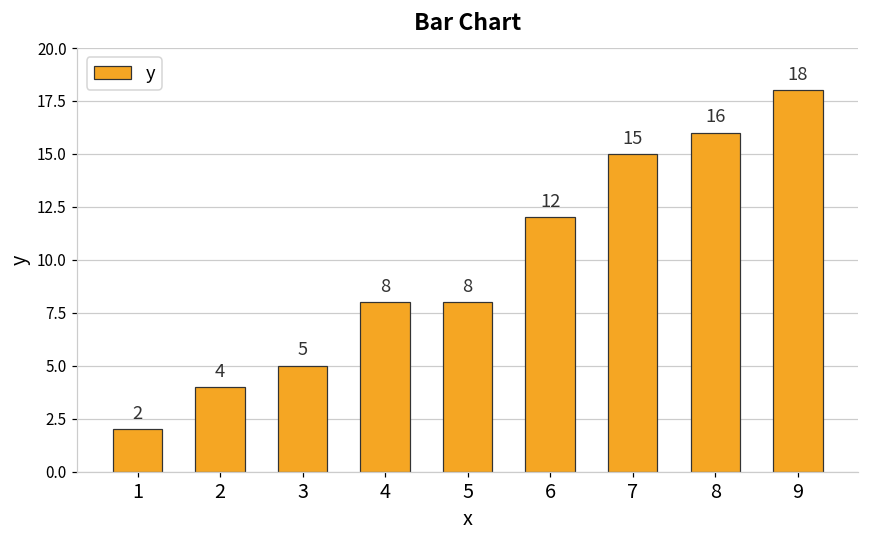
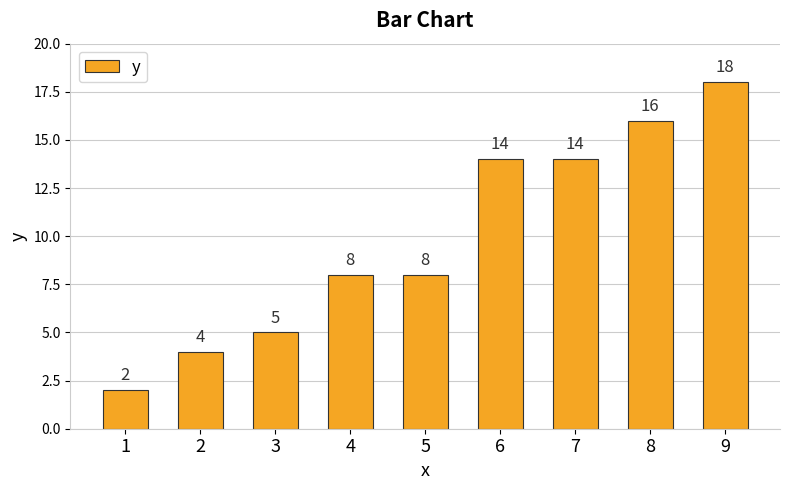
6: 12 -> 14
7: 15 -> 14
